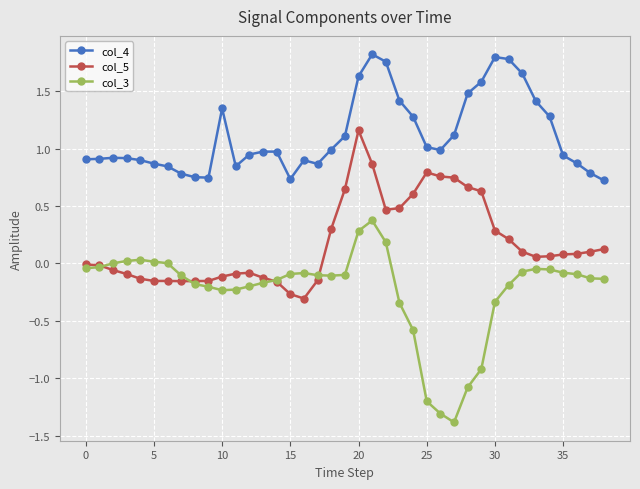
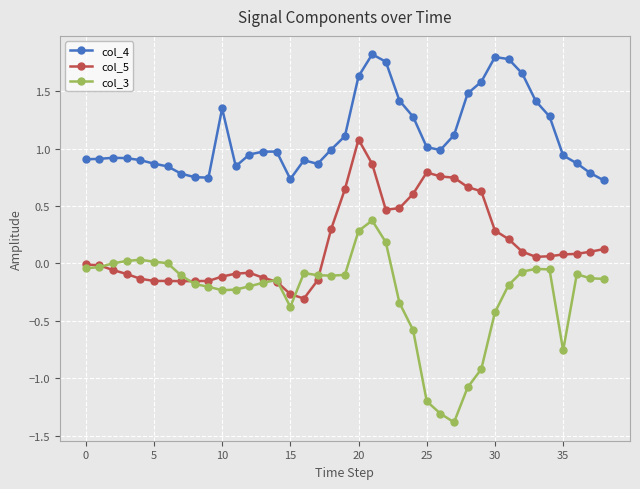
col_3, 15: -0.09 -> -0.38
col_5, 20: 1.16 -> 1.08
col_3, 30: -0.33 -> -0.43
col_3, 35: -0.08 -> -0.76
